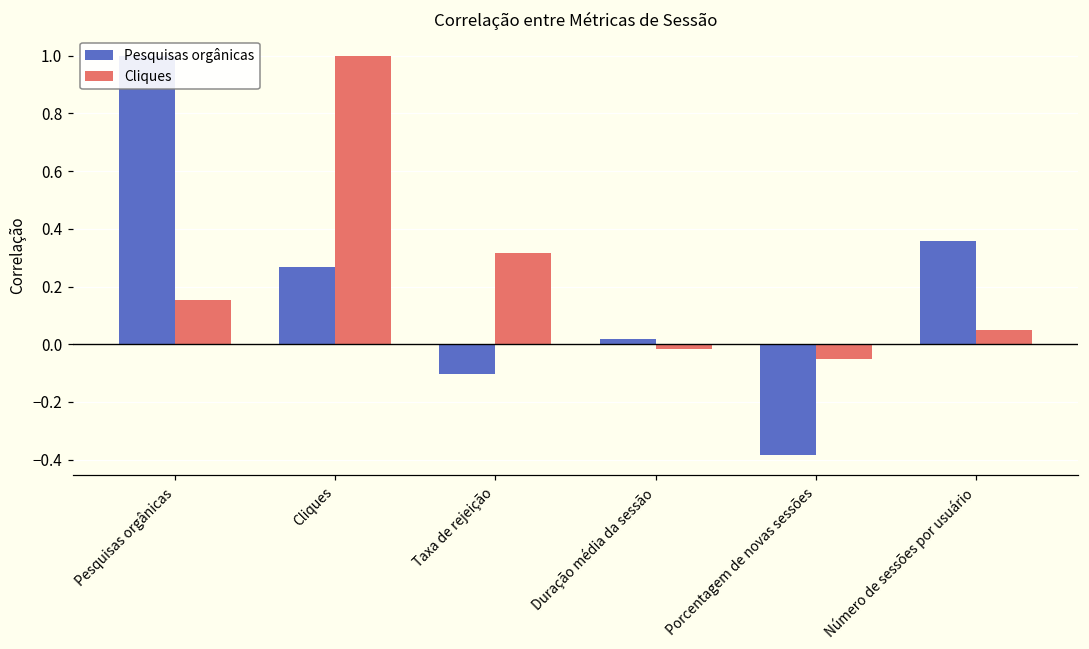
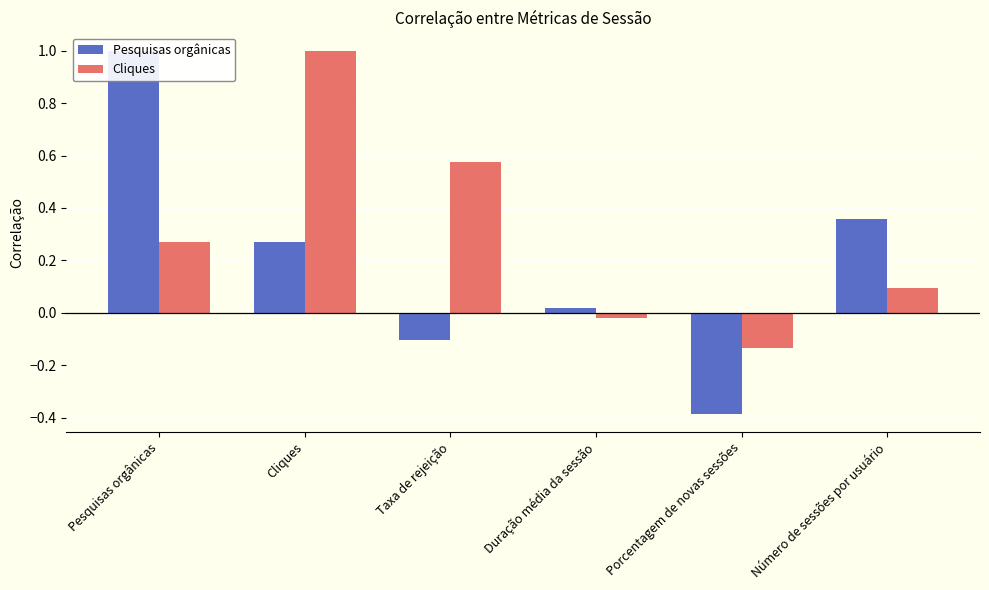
Cliques, Pesquisas orgânicas: 0.15 -> 0.27
Cliques, Taxa de rejeição: 0.32 -> 0.57
Cliques, Porcentagem de novas sessões: -0.05 -> -0.13
Cliques, Número de sessões por usuário: 0.05 -> 0.10
